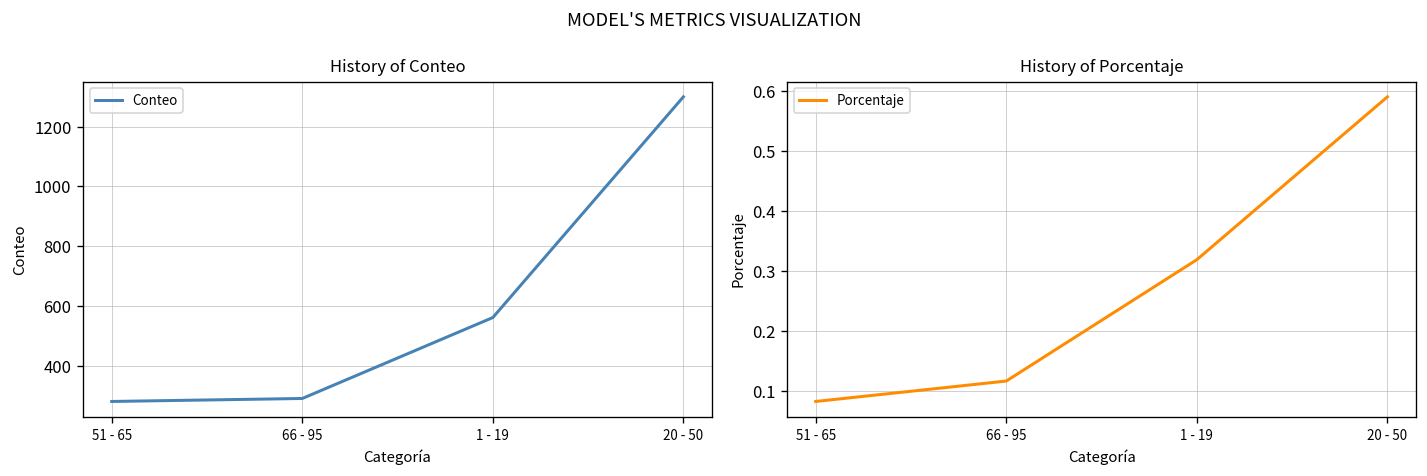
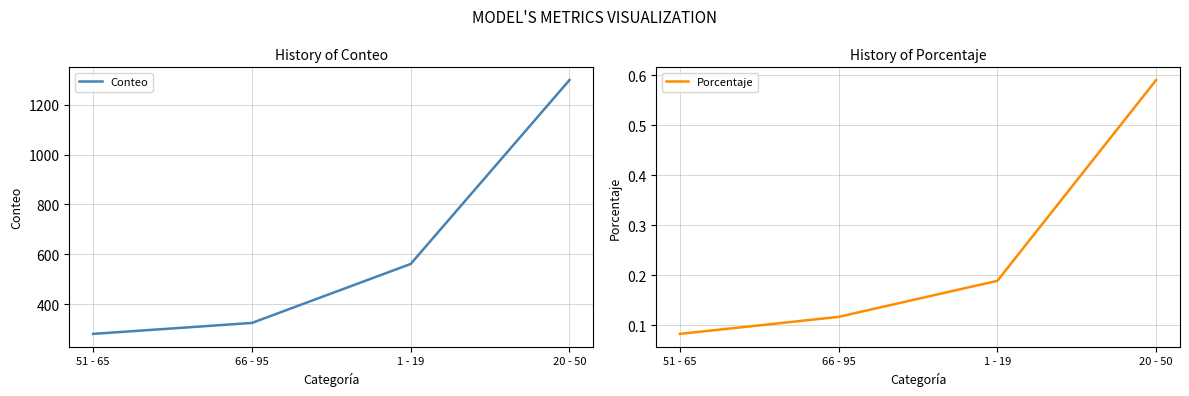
History of Conteo, 66 - 95: 290 -> 320
History of Porcentaje, 1 - 19: 0.32 -> 0.19
